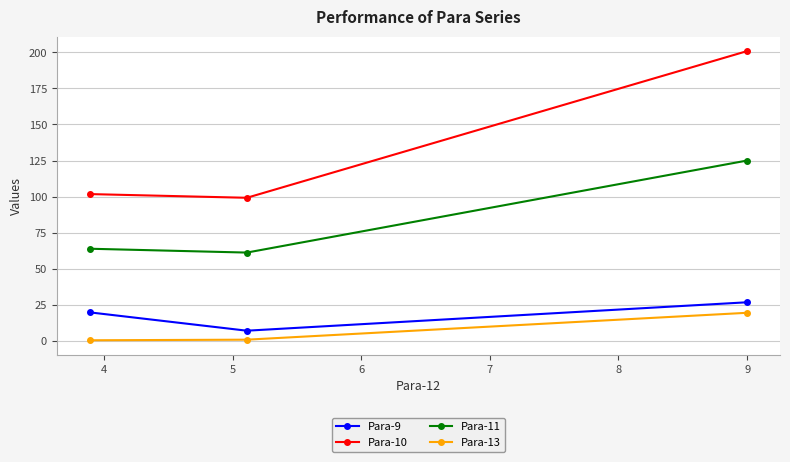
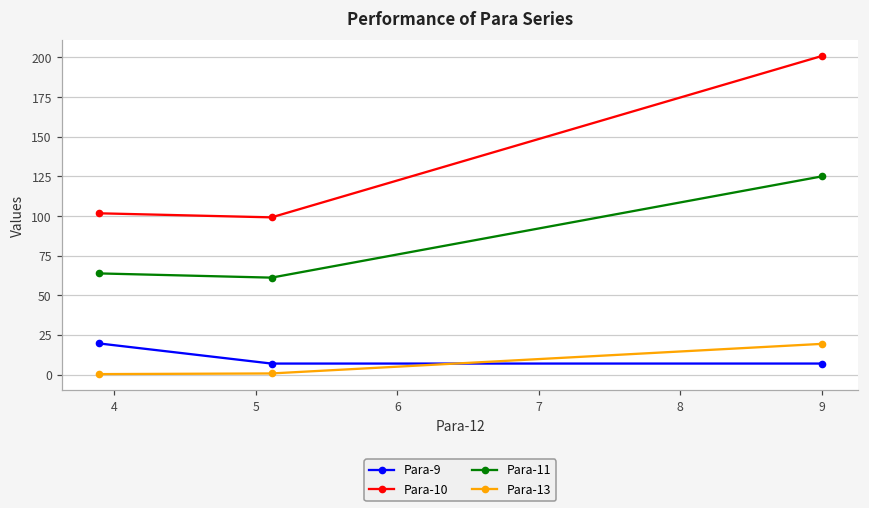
Para-9, 9: 27 -> 7
